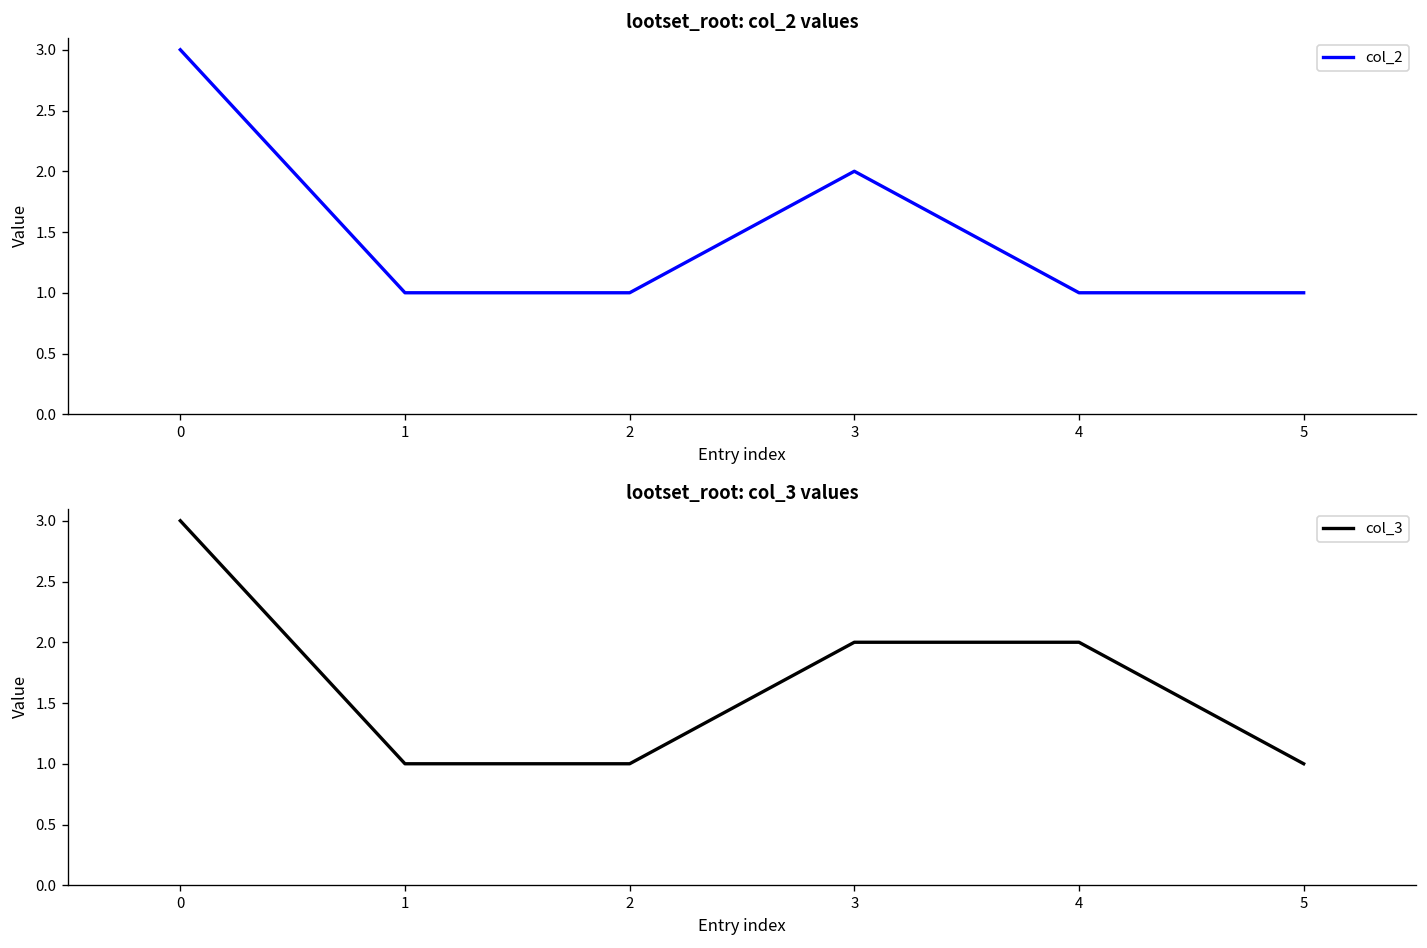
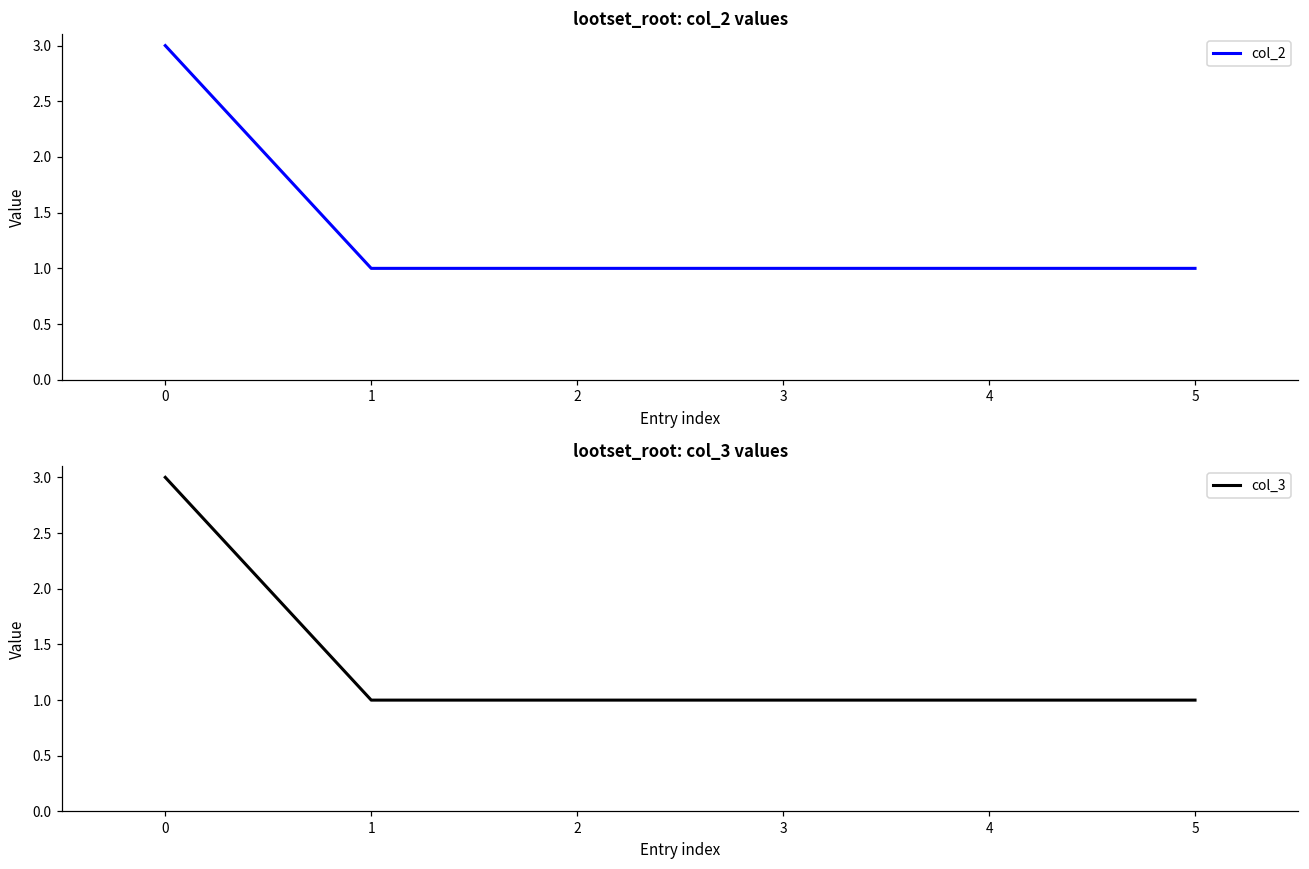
lootset_root: col_2 values, 3: 2 -> 1
lootset_root: col_3 values, 3: 2 -> 1
lootset_root: col_3 values, 4: 2 -> 1
